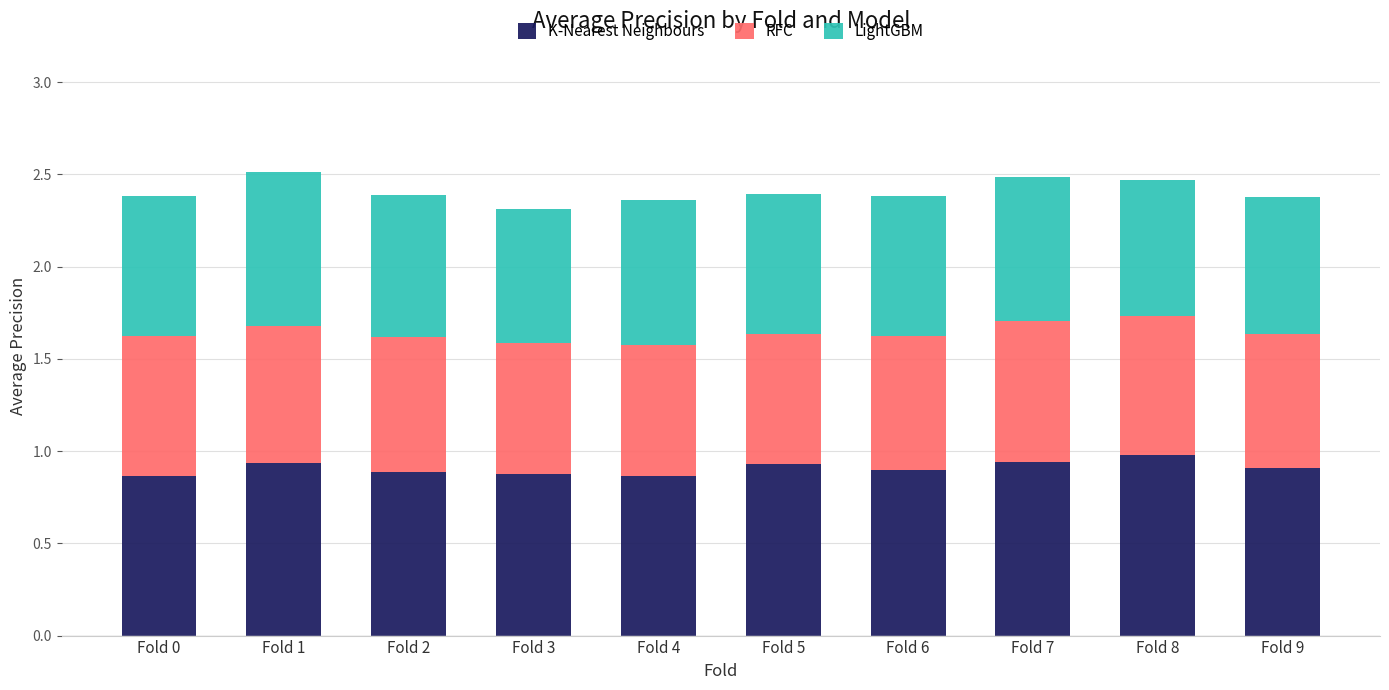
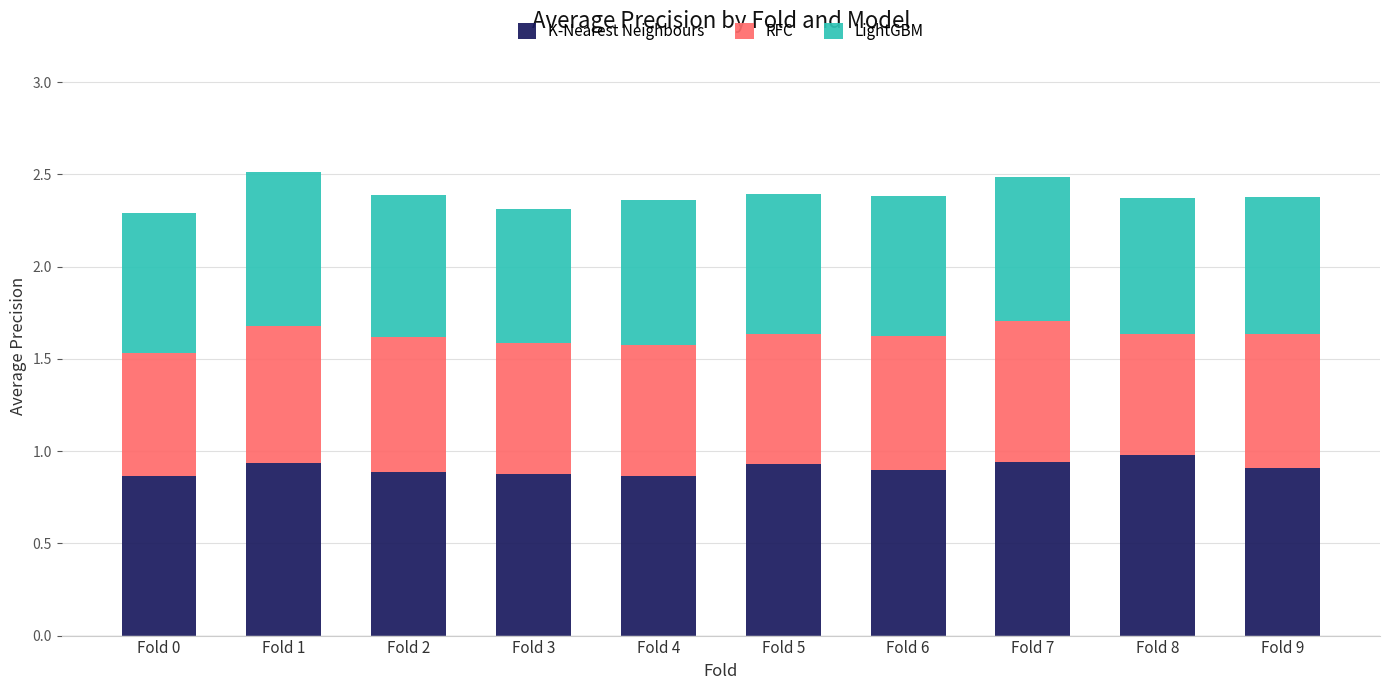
RFC, Fold 0: 0.76 -> 0.67
RFC, Fold 8: 0.76 -> 0.66
